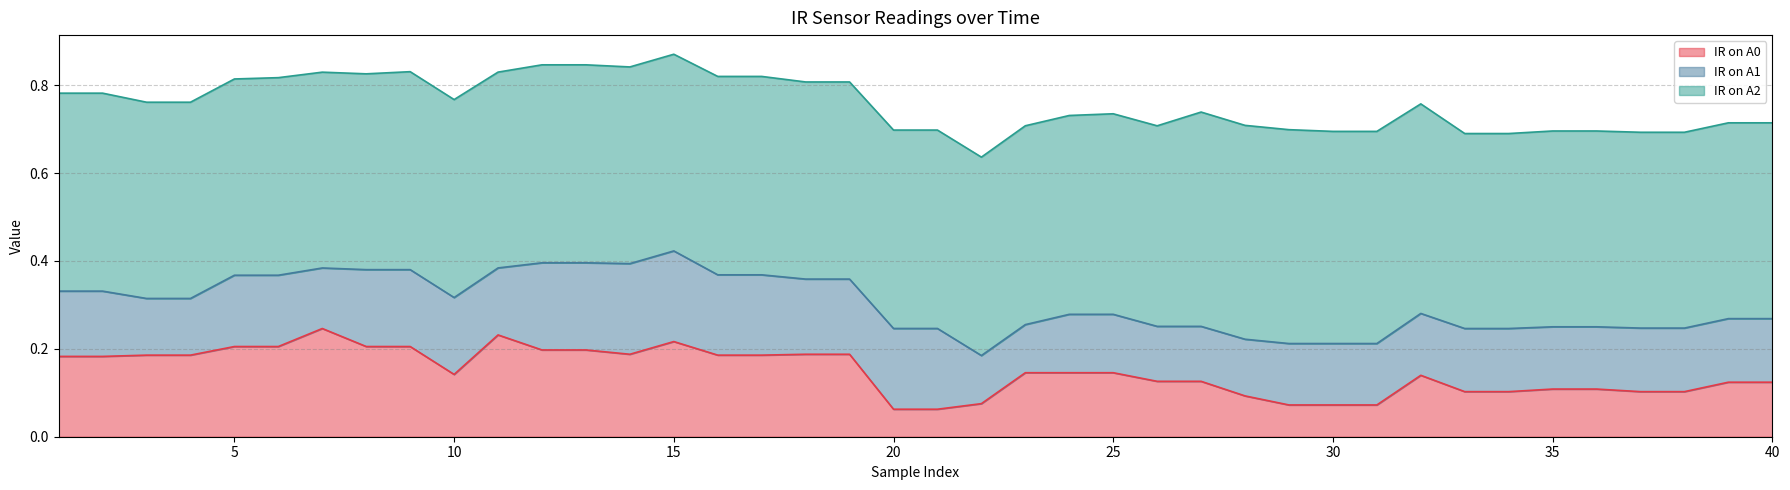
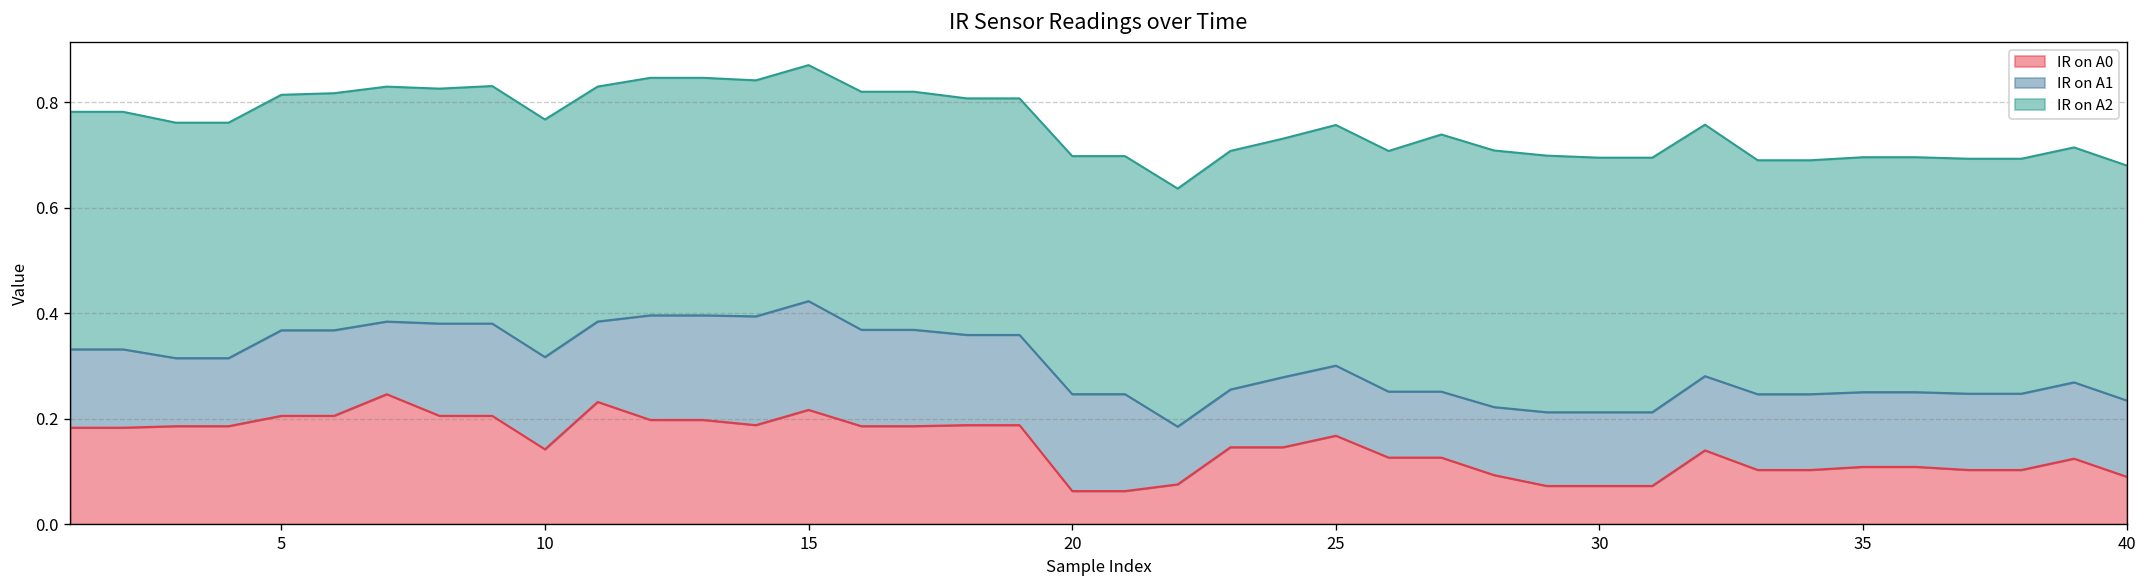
IR on A0, 25: 0.15 -> 0.17
IR on A0, 40: 0.12 -> 0.09
